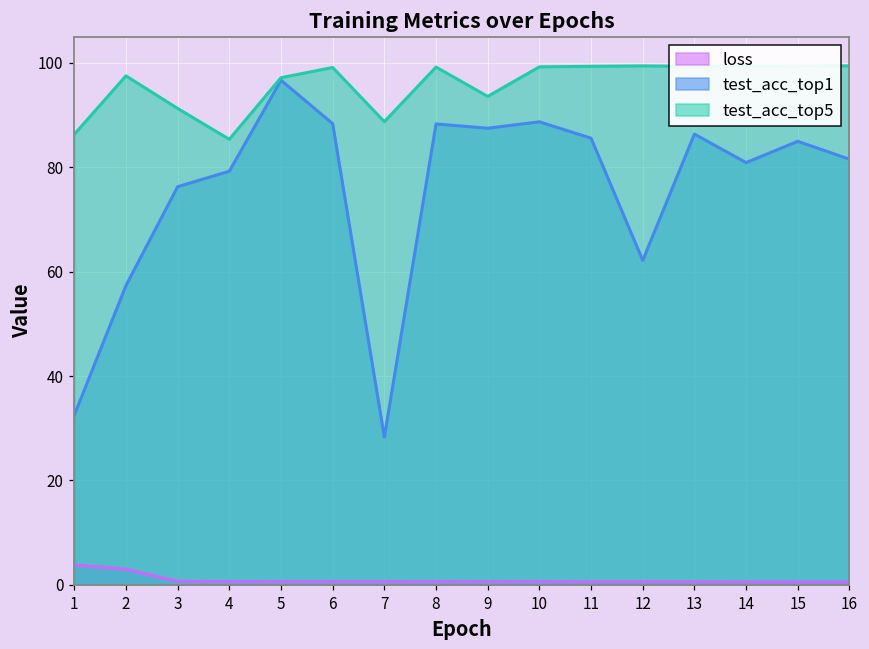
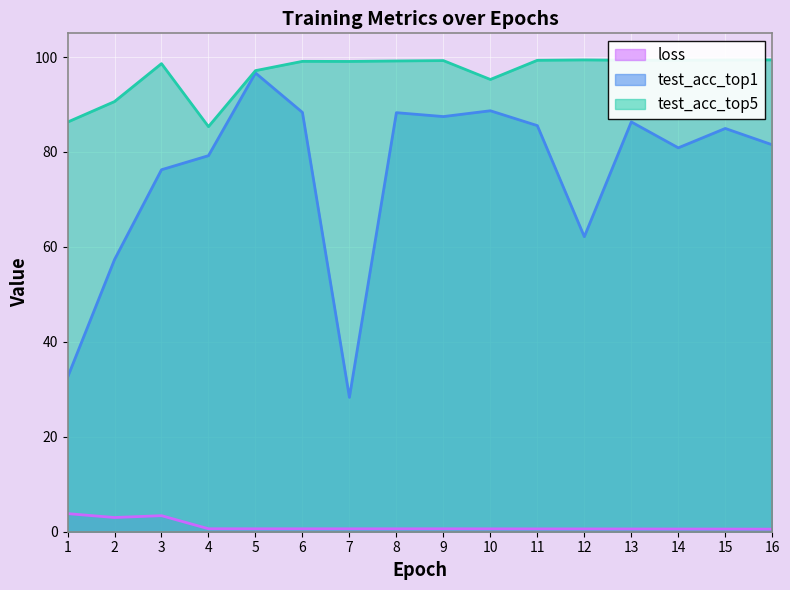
test_acc_top5, 2: 97 -> 91
loss, 3: 1 -> 3
test_acc_top5, 3: 91 -> 99
test_acc_top5, 7: 89 -> 99
test_acc_top5, 9: 94 -> 99
test_acc_top5, 10: 99 -> 95
